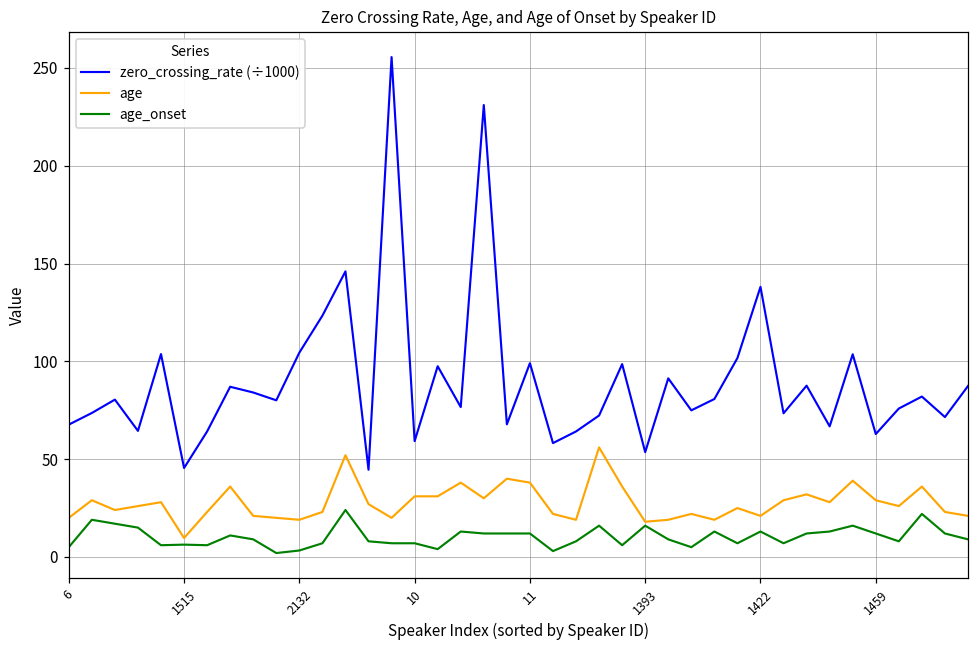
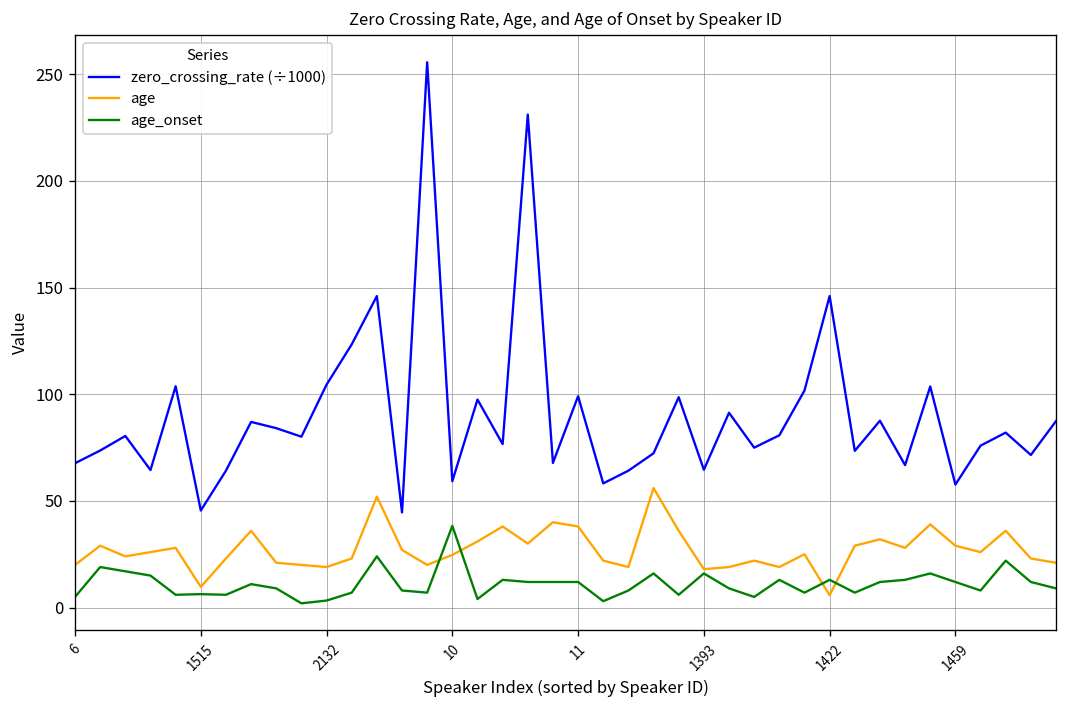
age, 10: 31 -> 25
age_onset, 10: 7 -> 38
zero_crossing_rate (÷1000), 1393: 54 -> 65
zero_crossing_rate (÷1000), 1422: 138 -> 146
age, 1422: 21 -> 6
zero_crossing_rate (÷1000), 1459: 63 -> 58
